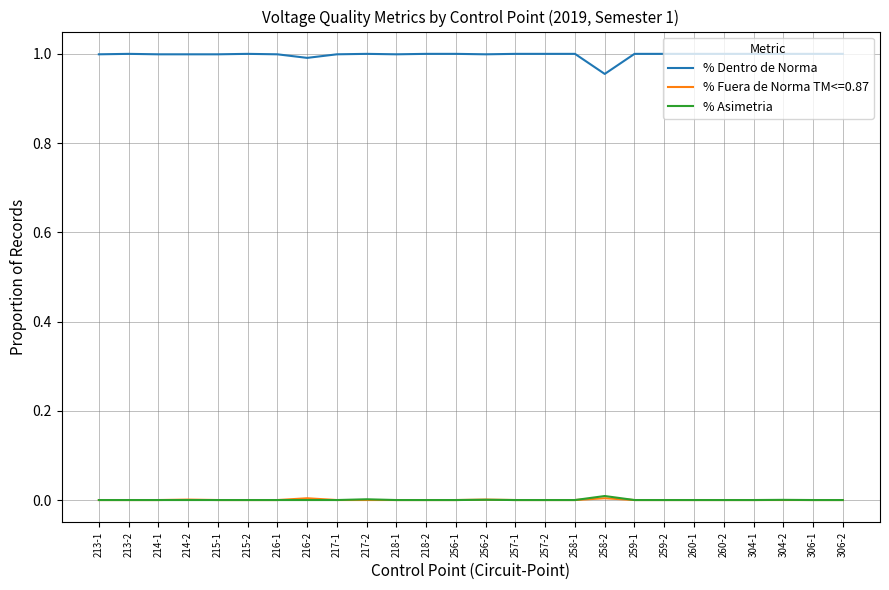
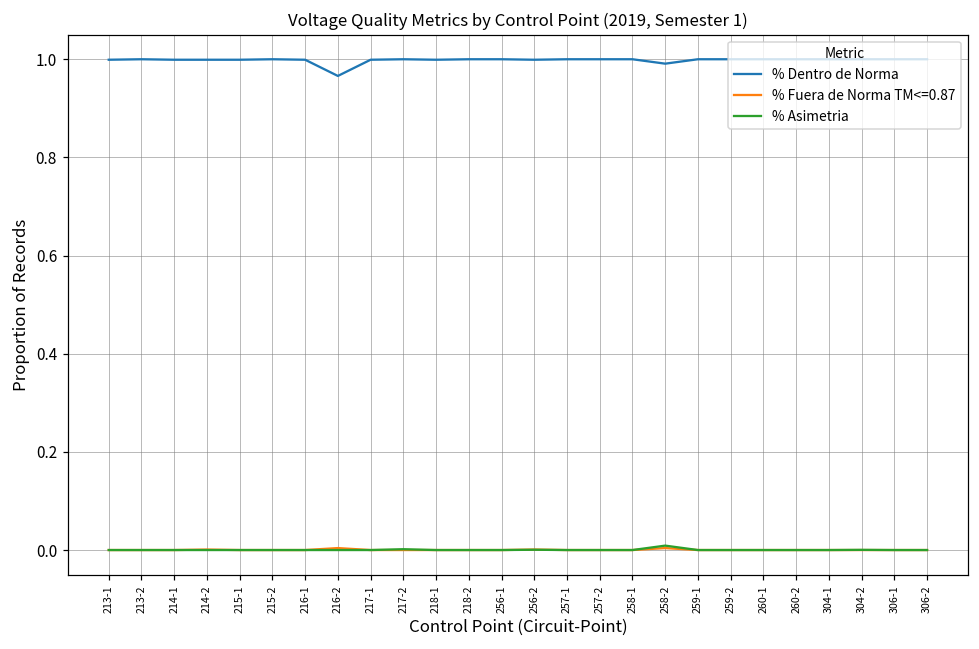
% Dentro de Norma, 216-2: 0.99 -> 0.97
% Dentro de Norma, 258-2: 0.96 -> 0.99
